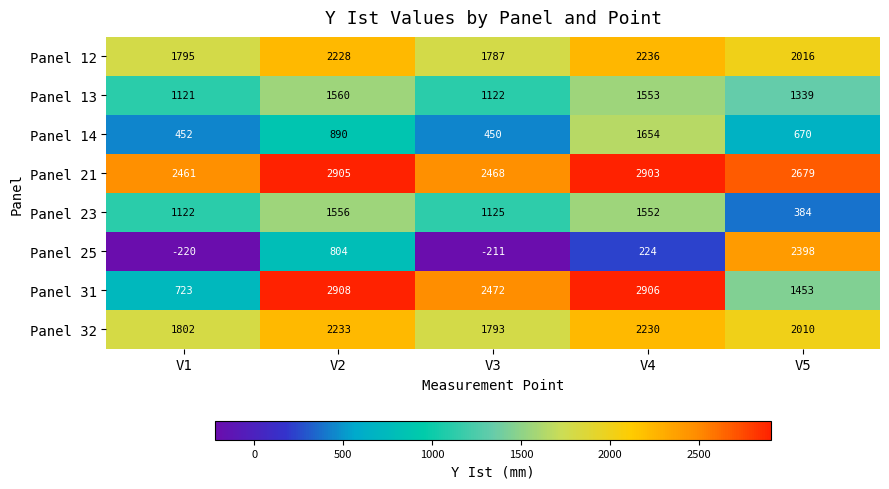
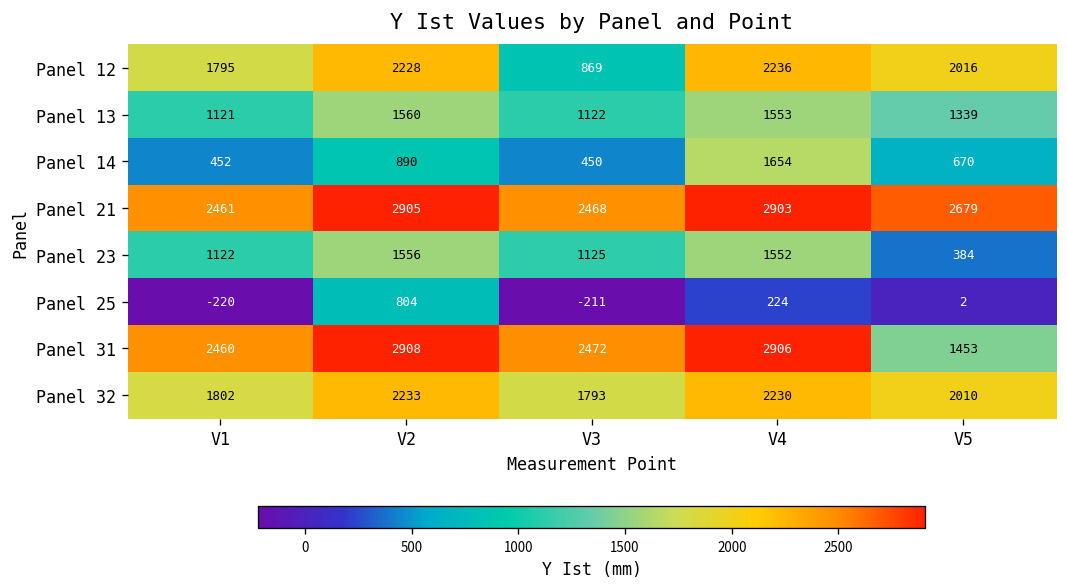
Panel 12, V3: 1787 -> 869
Panel 25, V5: 2398 -> 2
Panel 31, V1: 723 -> 2460
